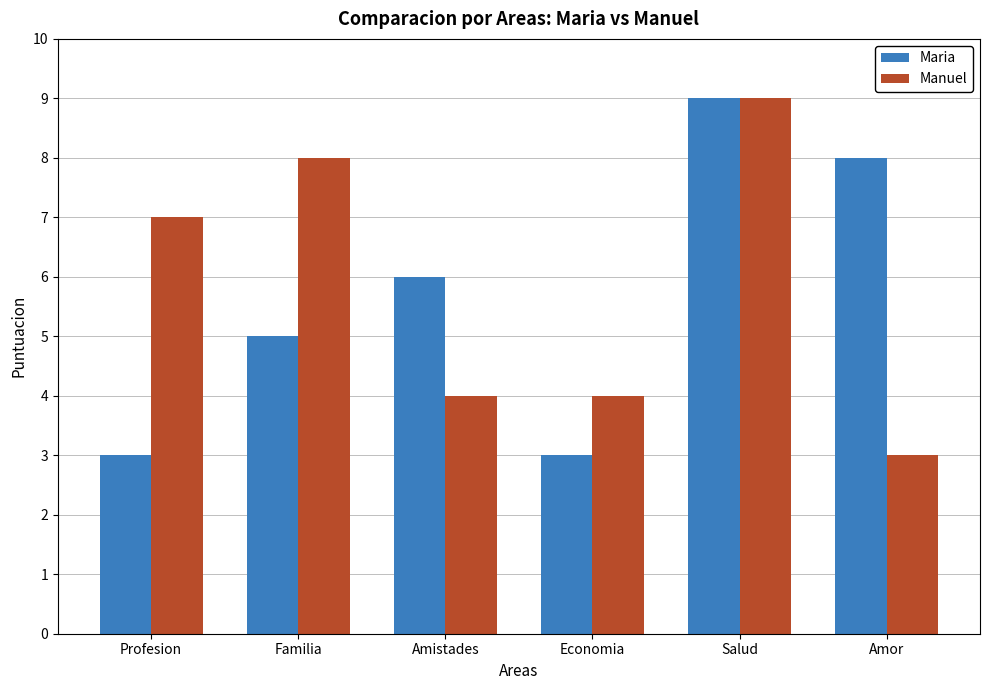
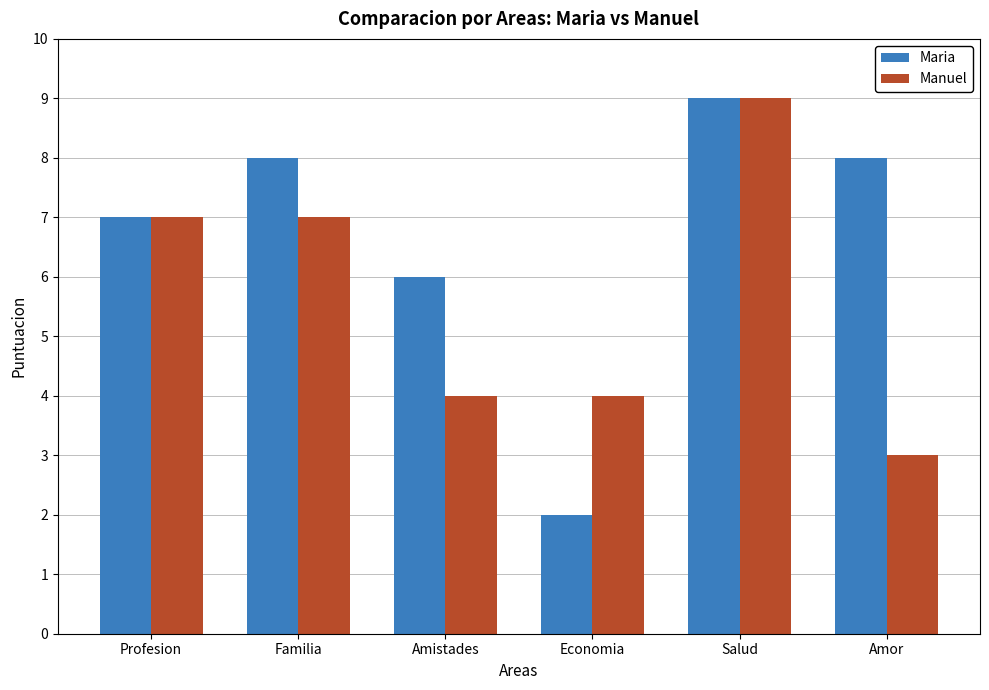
Maria, Profesion: 3 -> 7
Maria, Familia: 5 -> 8
Manuel, Familia: 8 -> 7
Maria, Economia: 3 -> 2
